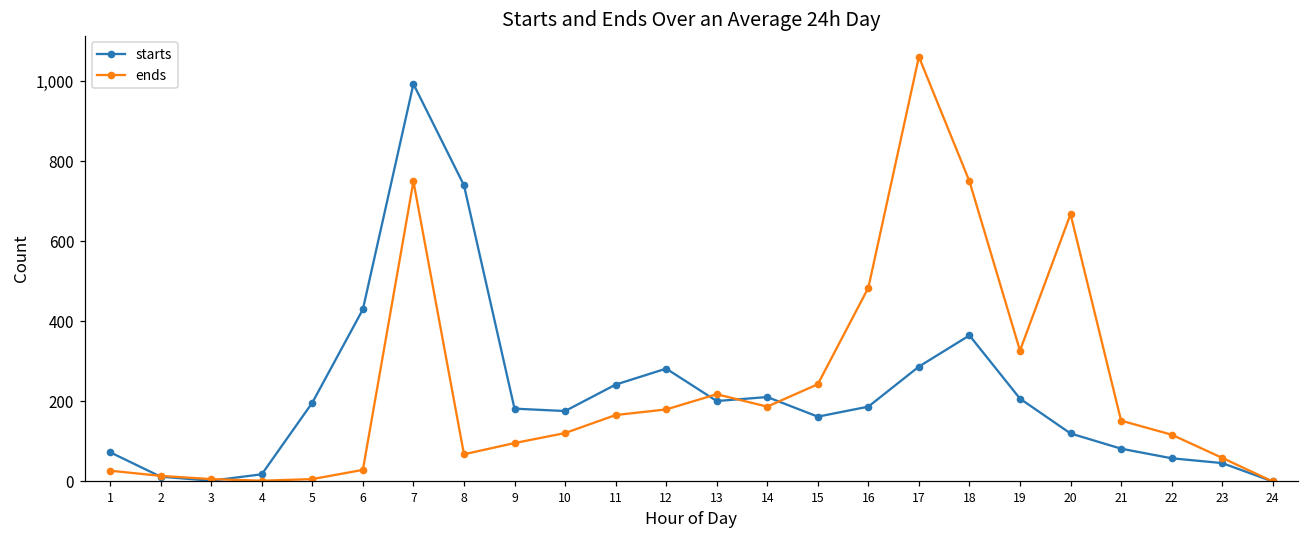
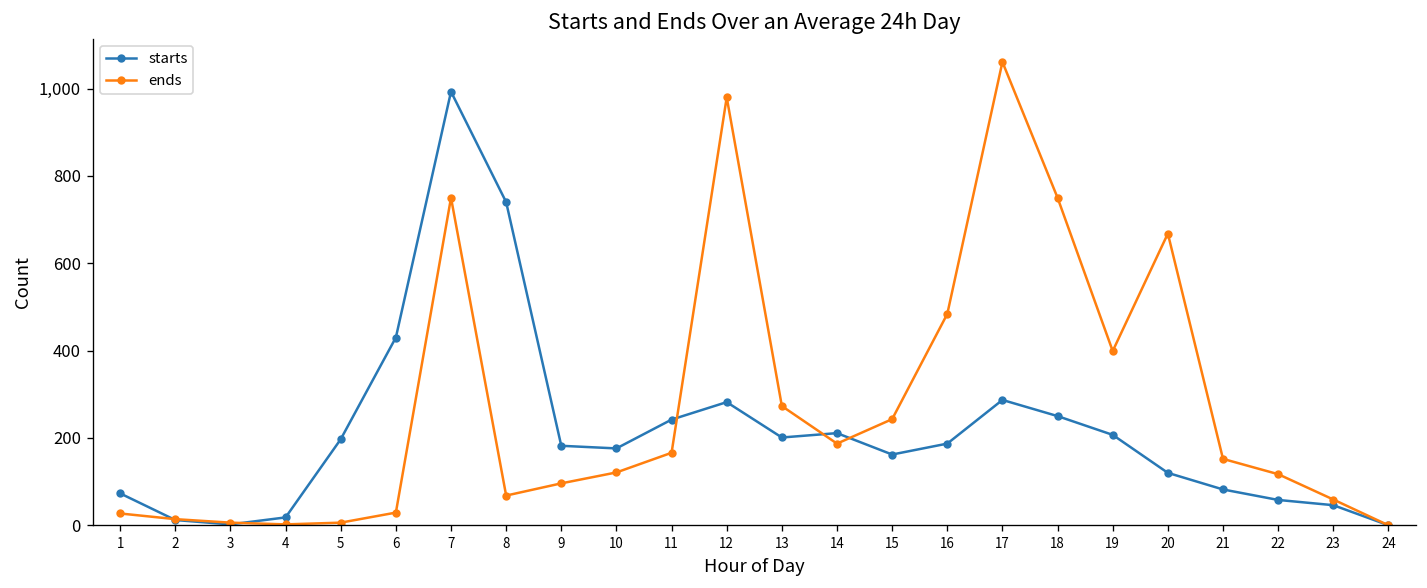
ends, 12: 180 -> 980
ends, 13: 220 -> 270
starts, 18: 370 -> 250
ends, 19: 330 -> 400
